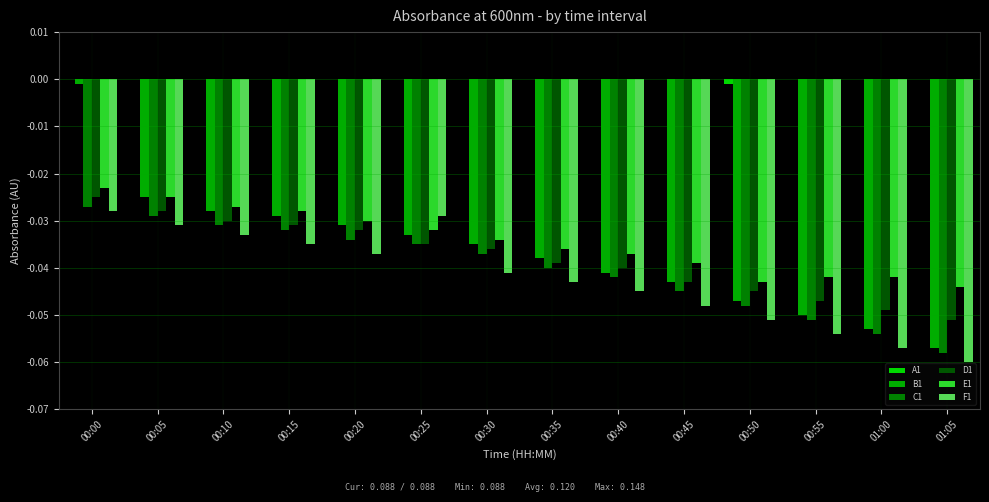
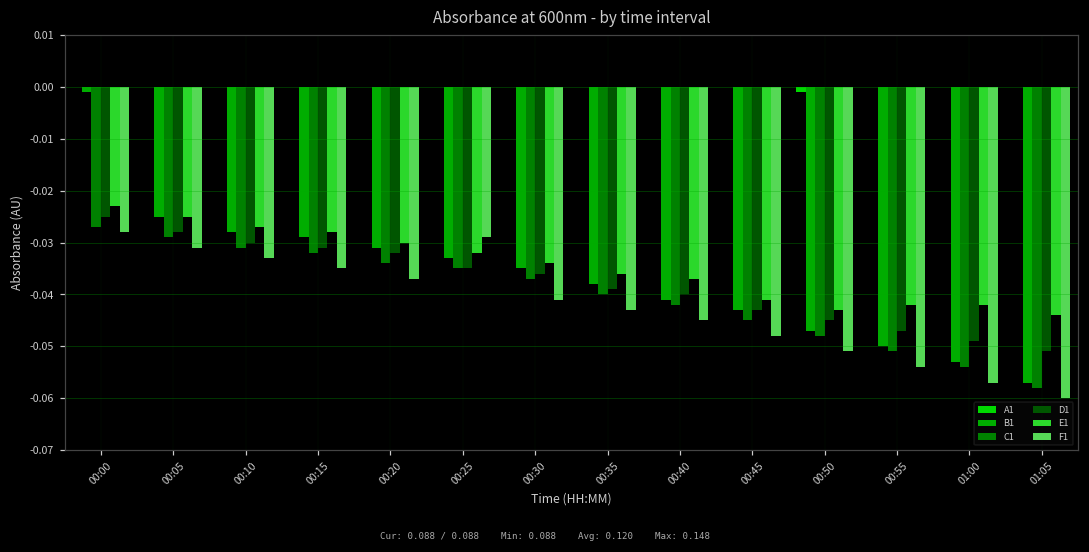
E1, 00:45: -0.039 -> -0.041
